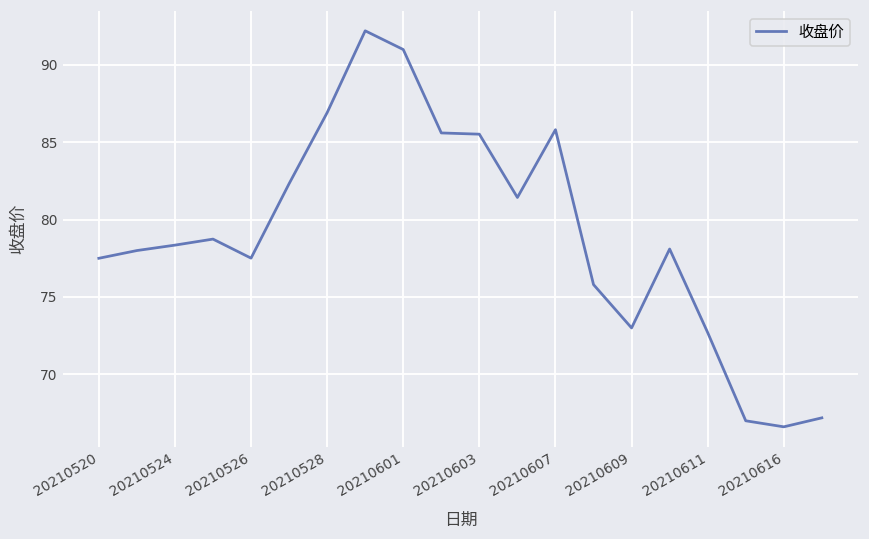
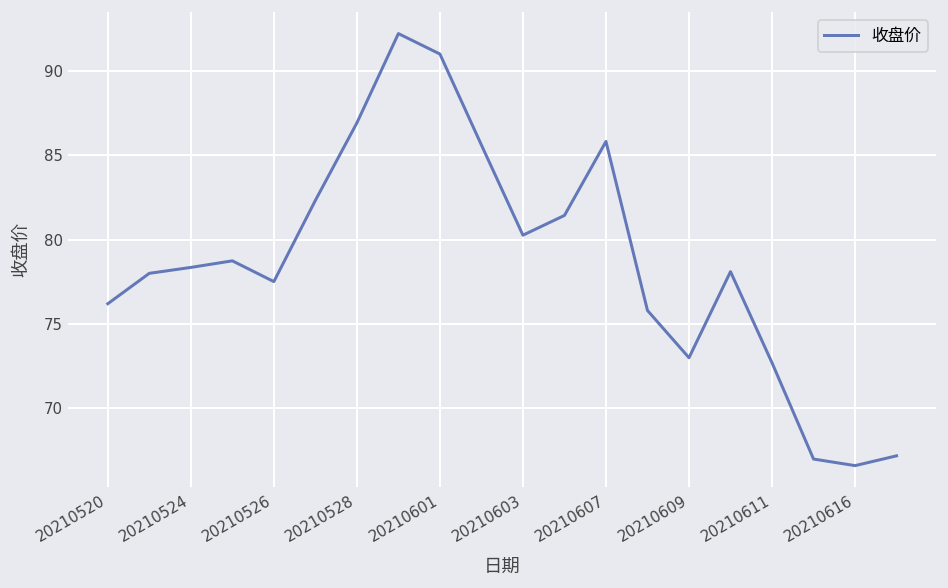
20210520: 77.5 -> 76.2
20210603: 85.5 -> 80.3
